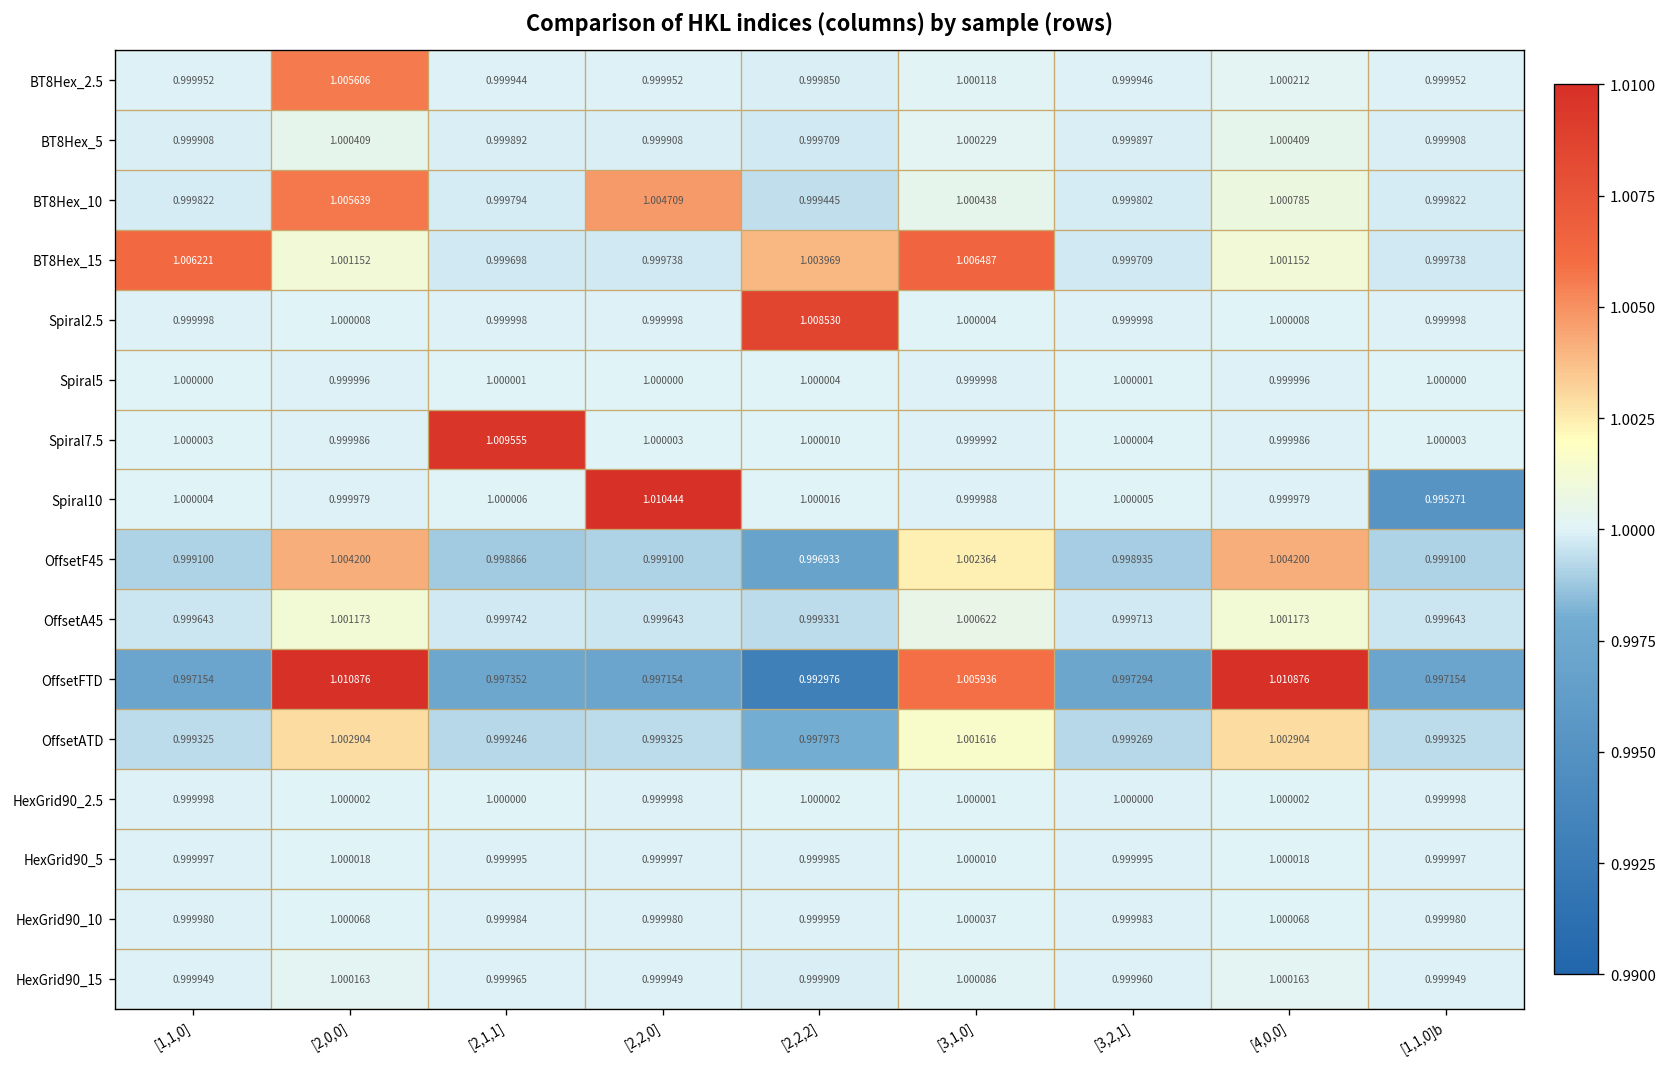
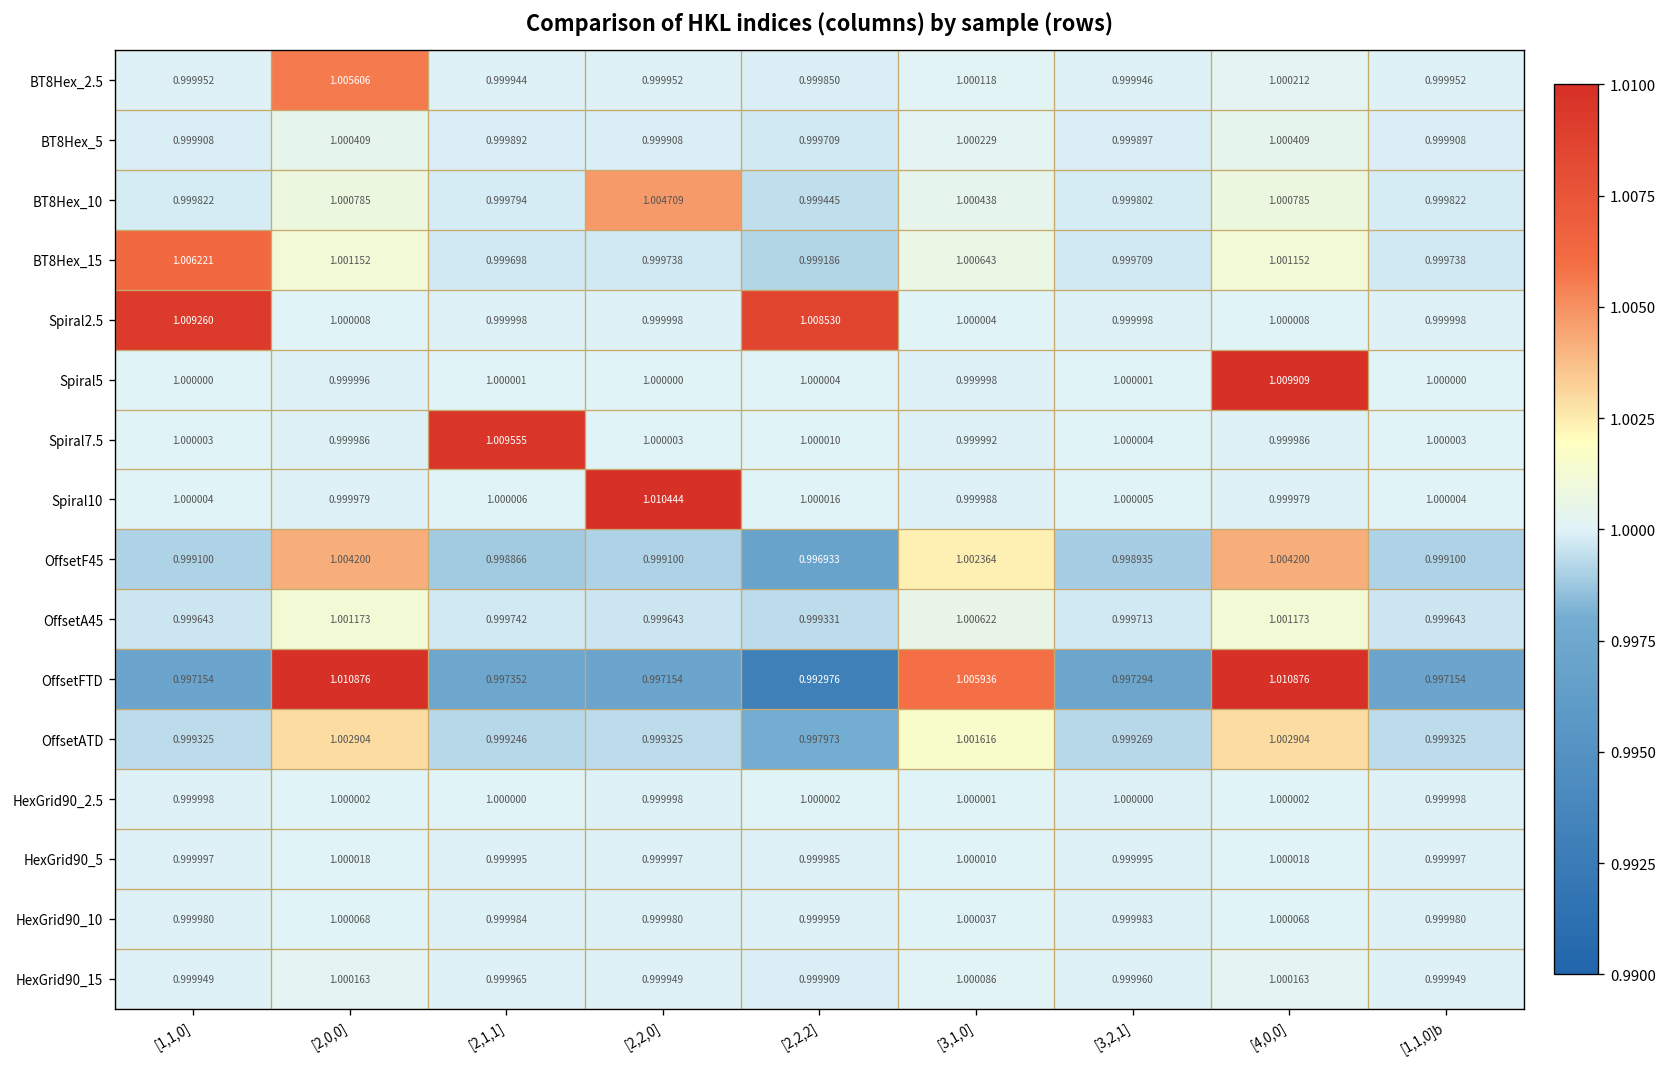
BT8Hex_10, [2,0,0]: 1.005639 -> 1.000785
BT8Hex_15, [2,2,2]: 1.003969 -> 0.999186
BT8Hex_15, [3,1,0]: 1.006487 -> 1.000643
Spiral2.5, [1,1,0]: 0.999998 -> 1.009260
Spiral5, [4,0,0]: 0.999996 -> 1.009909
Spiral10, [1,1,0]b: 0.995271 -> 1.000004
